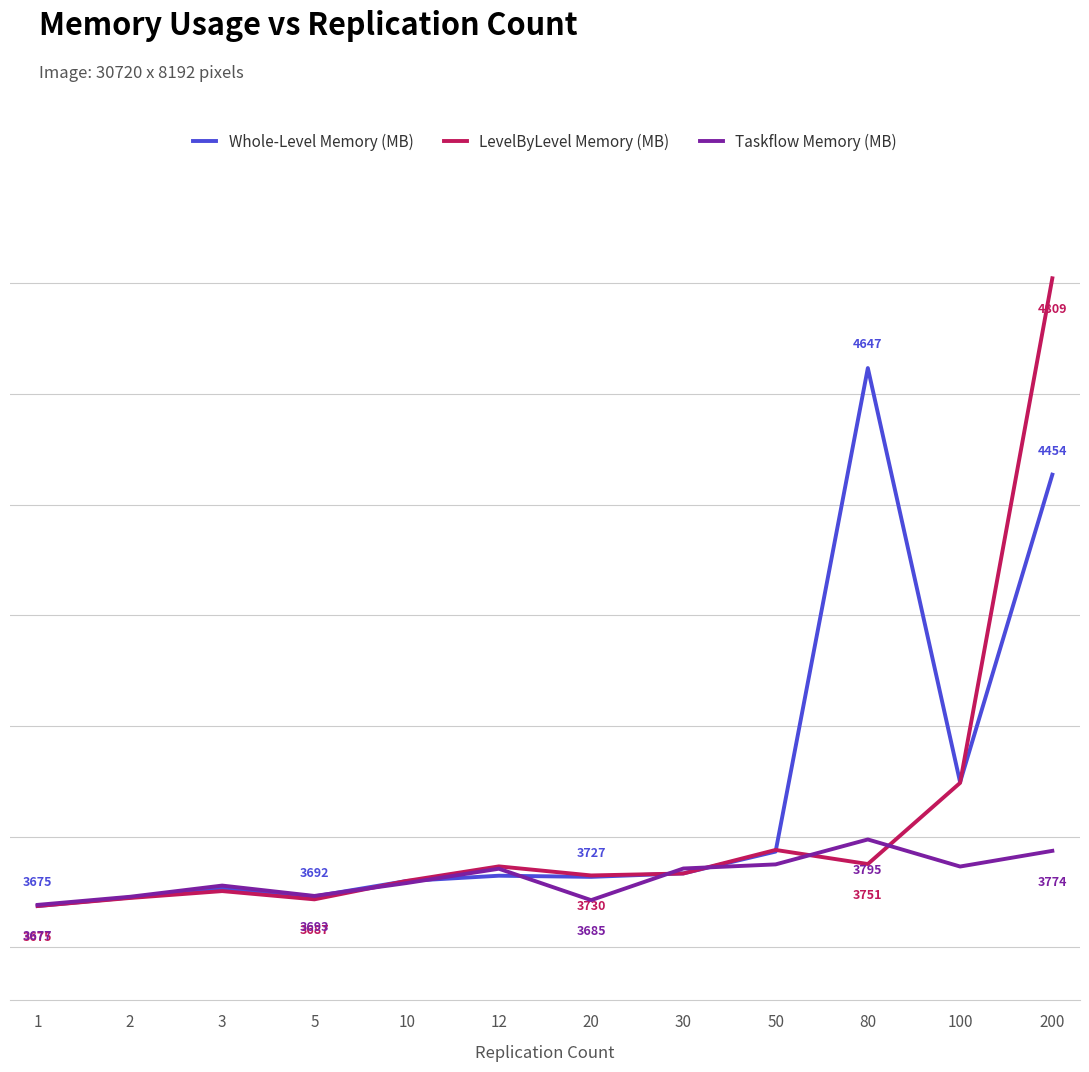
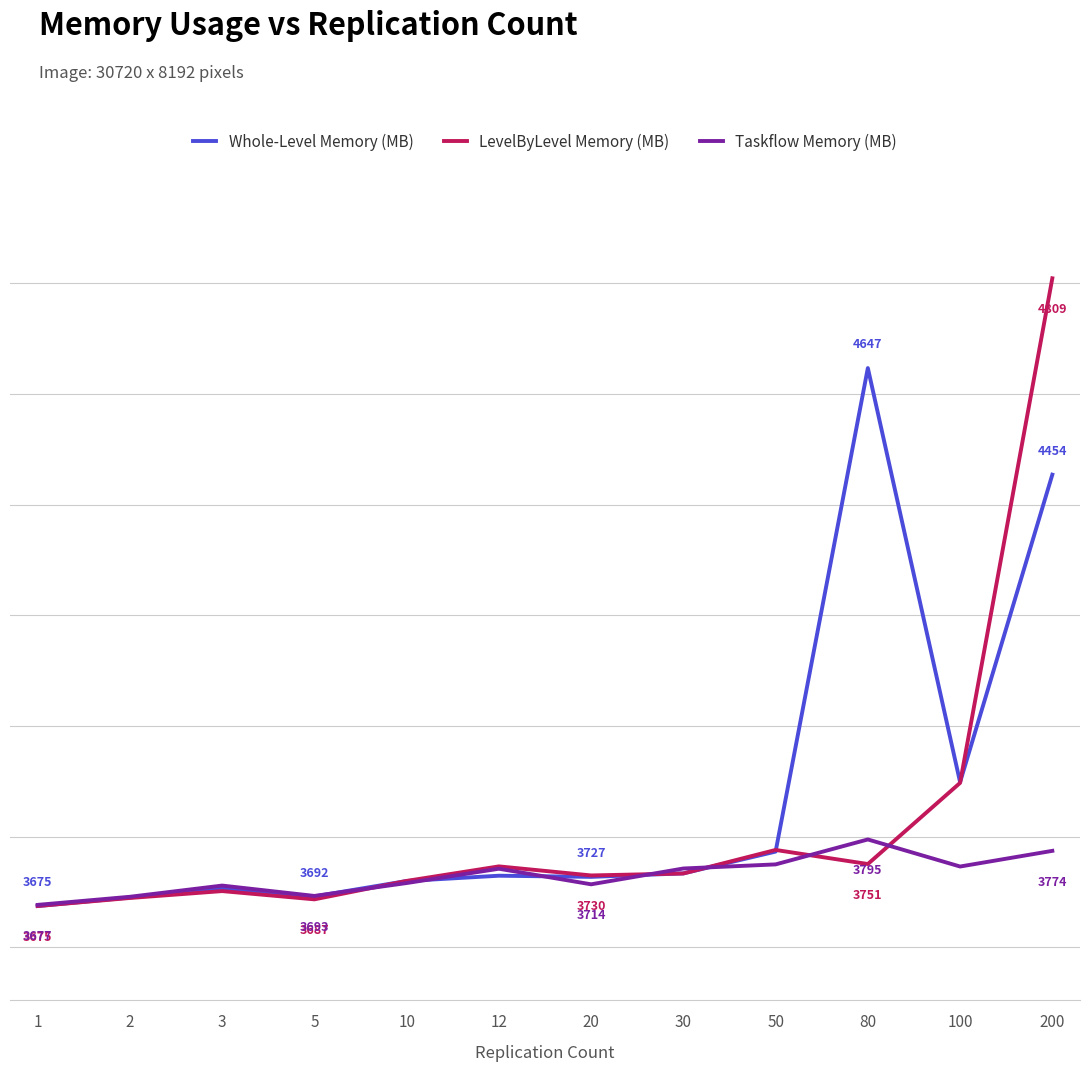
Taskflow Memory (MB), 20: 3685 -> 3714
